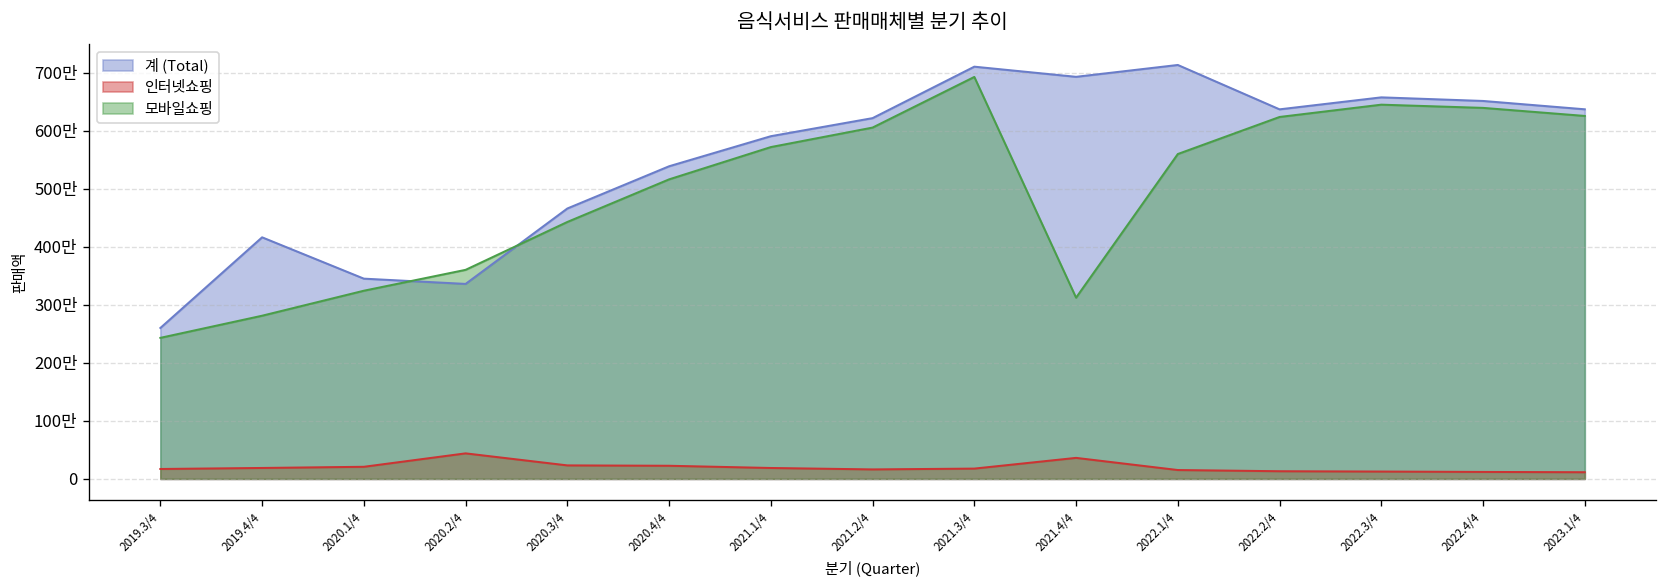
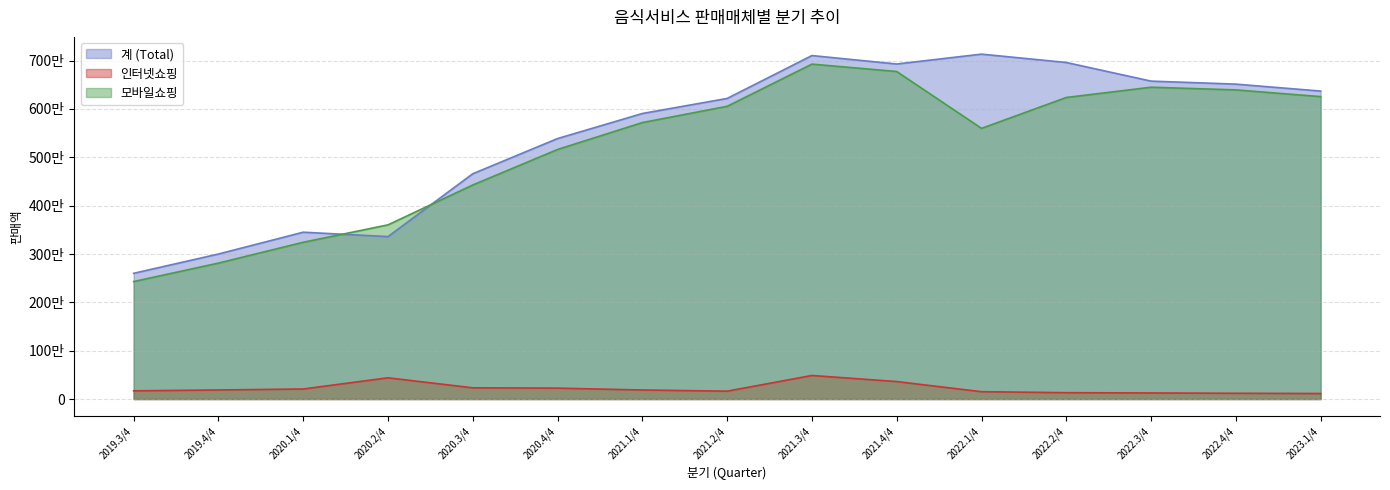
계 (Total), 2019.4/4: 420만 -> 300만
인터넷쇼핑, 2021.3/4: 20만 -> 50만
모바일쇼핑, 2021.4/4: 310만 -> 680만
계 (Total), 2022.2/4: 640만 -> 700만
